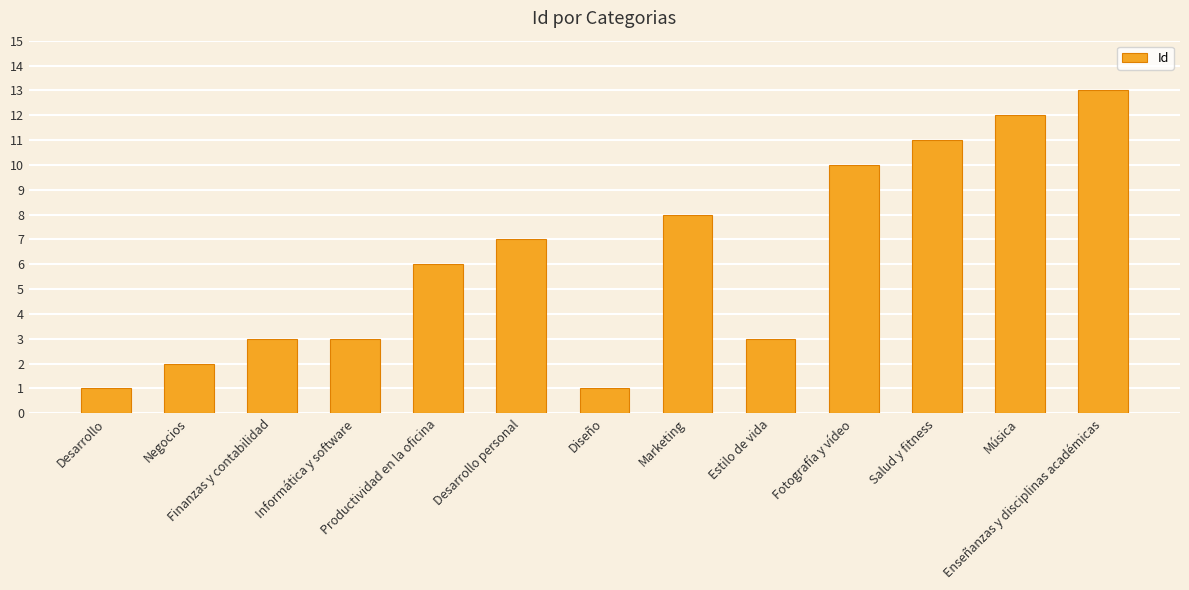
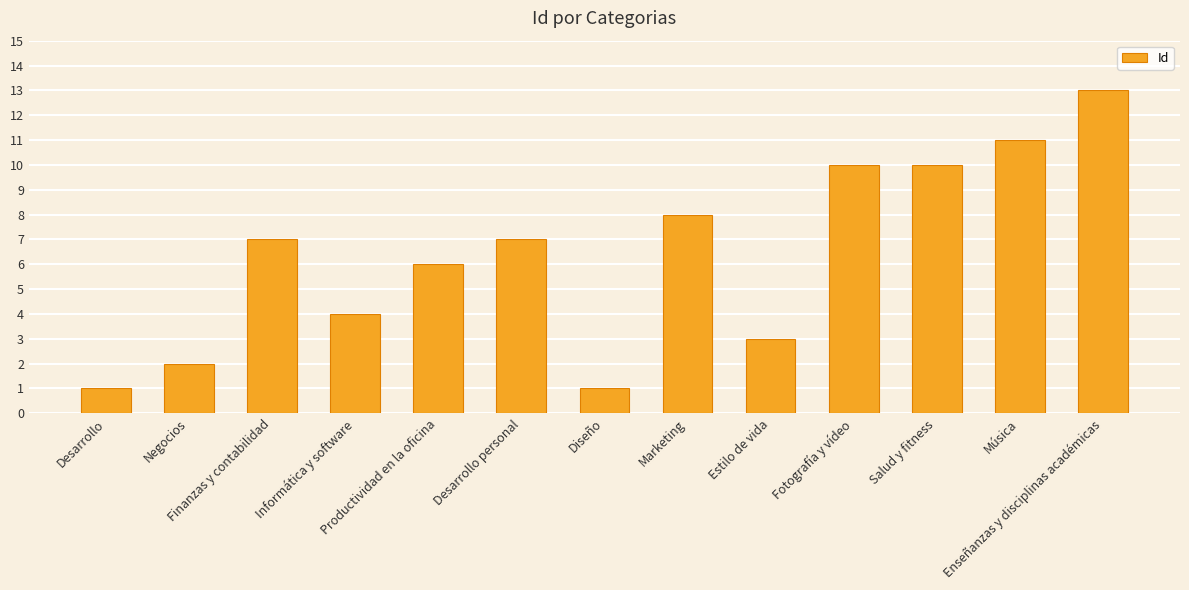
Finanzas y contabilidad: 3 -> 7
Informática y software: 3 -> 4
Salud y fitness: 11 -> 10
Música: 12 -> 11
